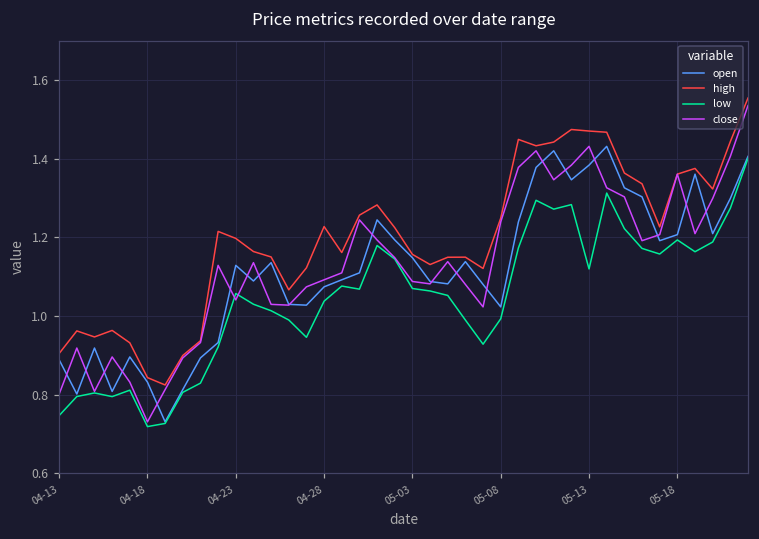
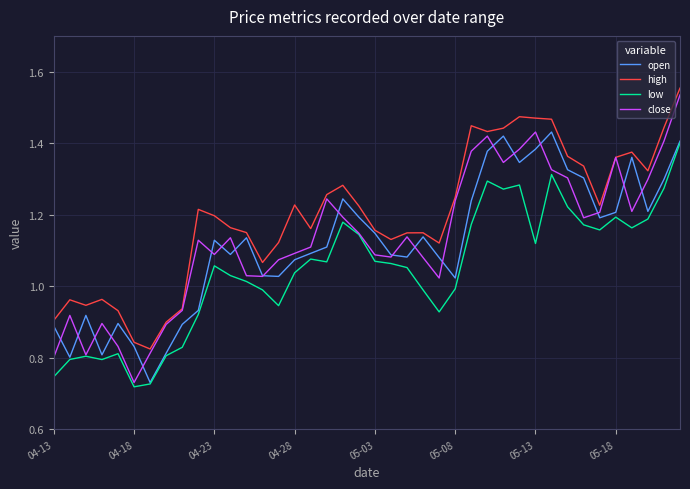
close, 04-23: 1.04 -> 1.09
